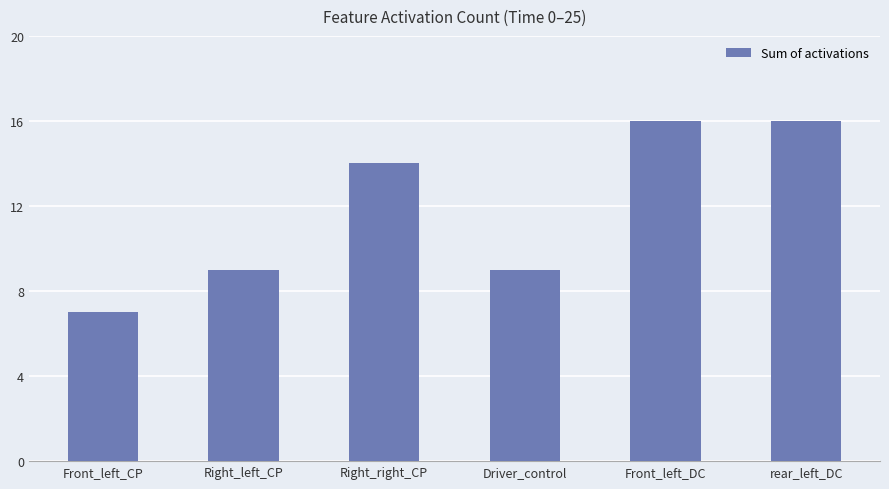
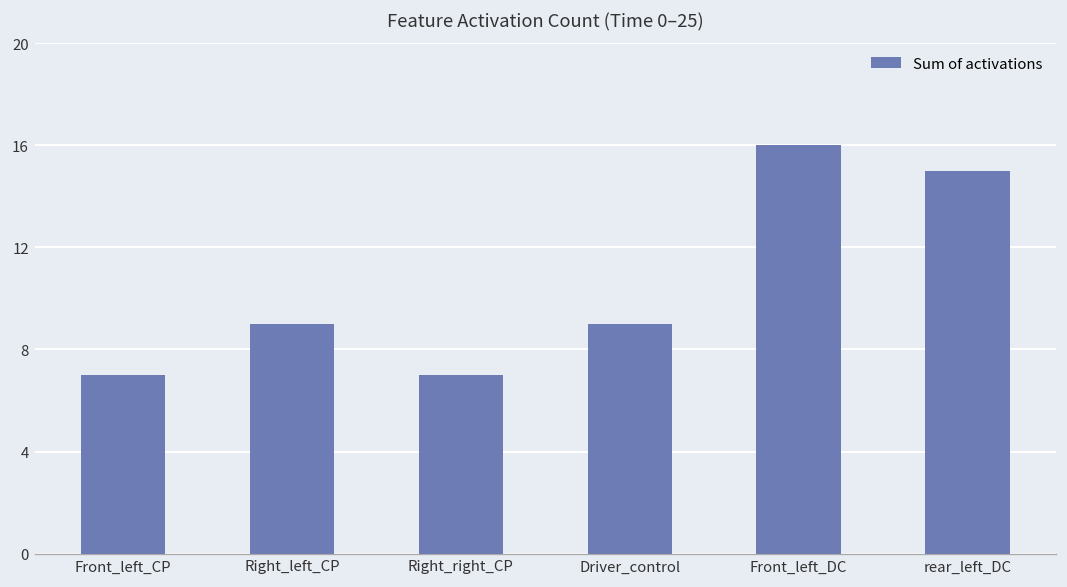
Right_right_CP: 14 -> 7
rear_left_DC: 16 -> 15
